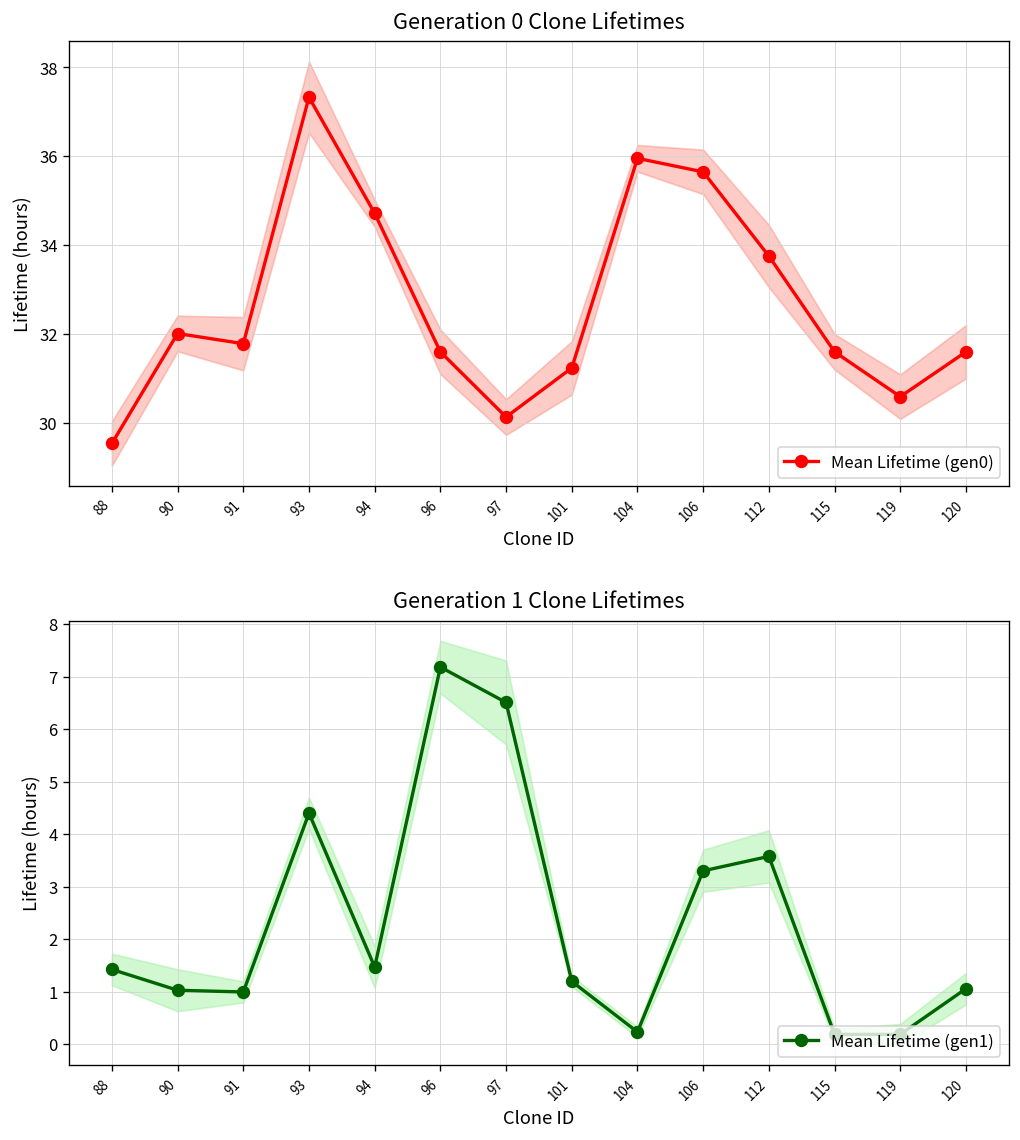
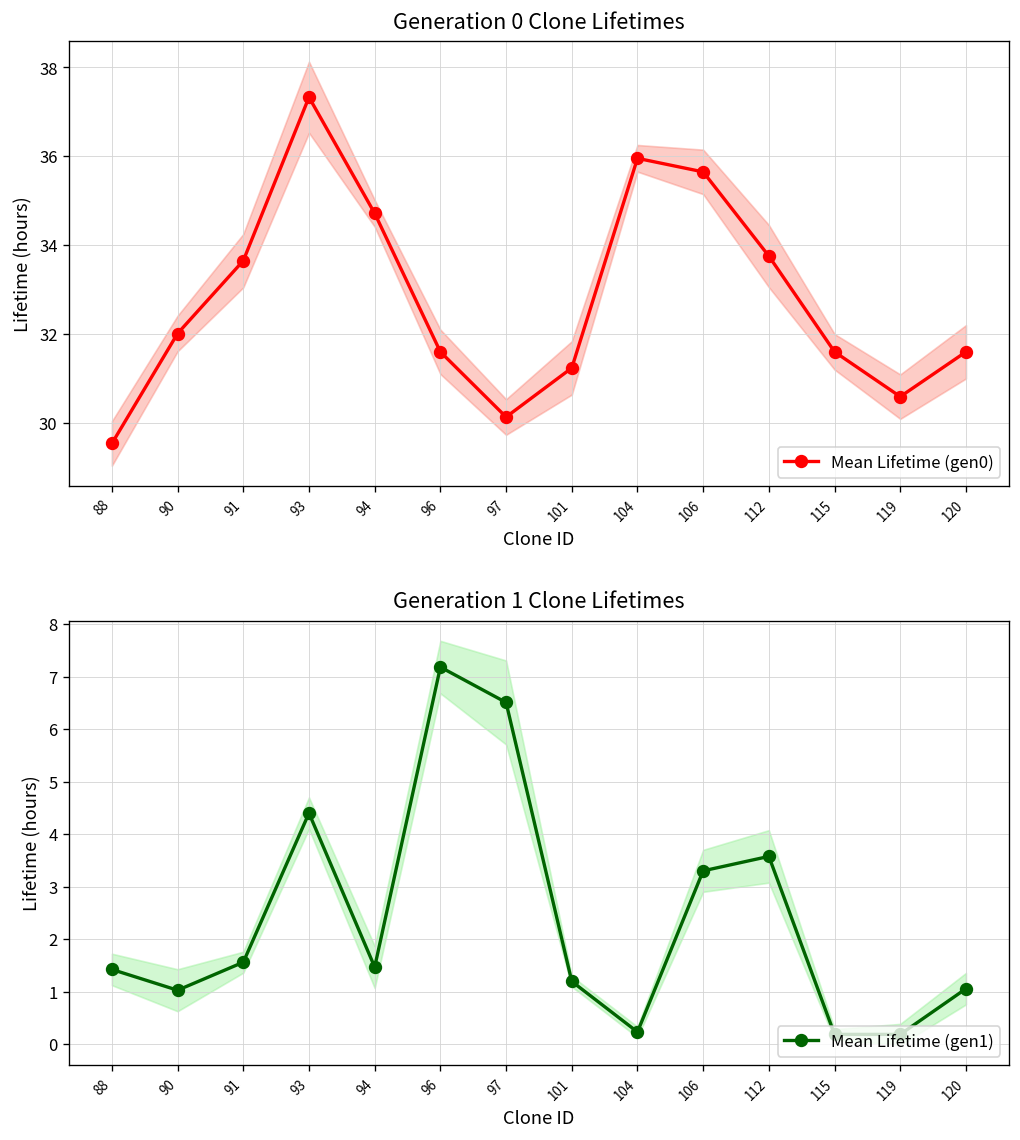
Generation 0 Clone Lifetimes, Mean Lifetime (gen0), 91: 31.8 -> 33.7
Generation 1 Clone Lifetimes, Mean Lifetime (gen1), 91: 1.0 -> 1.6
